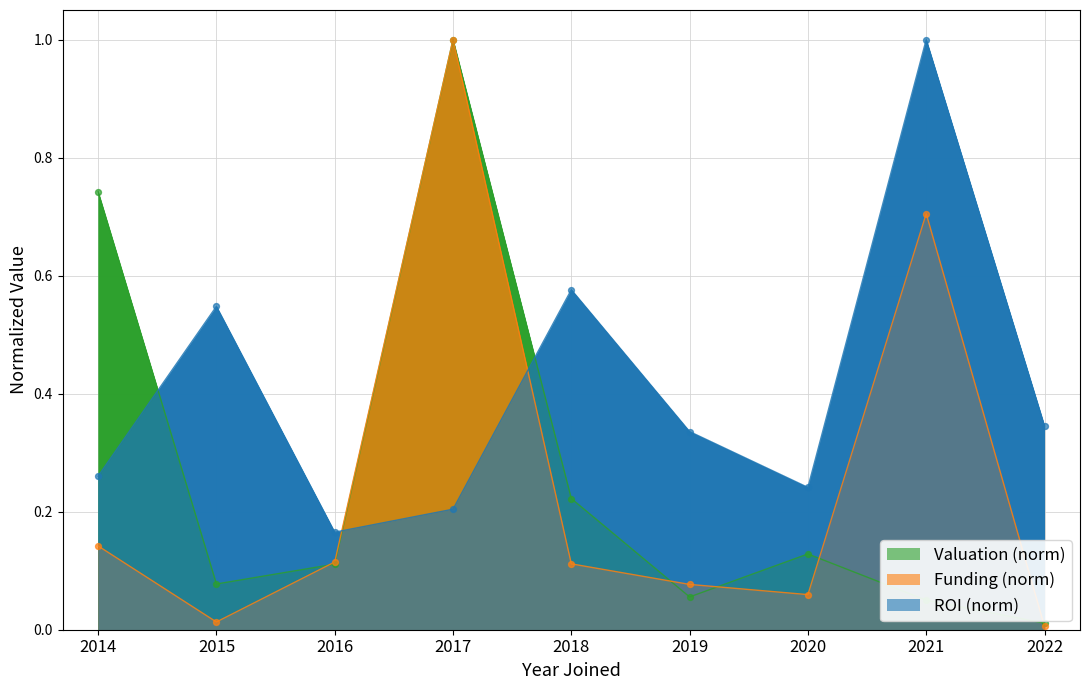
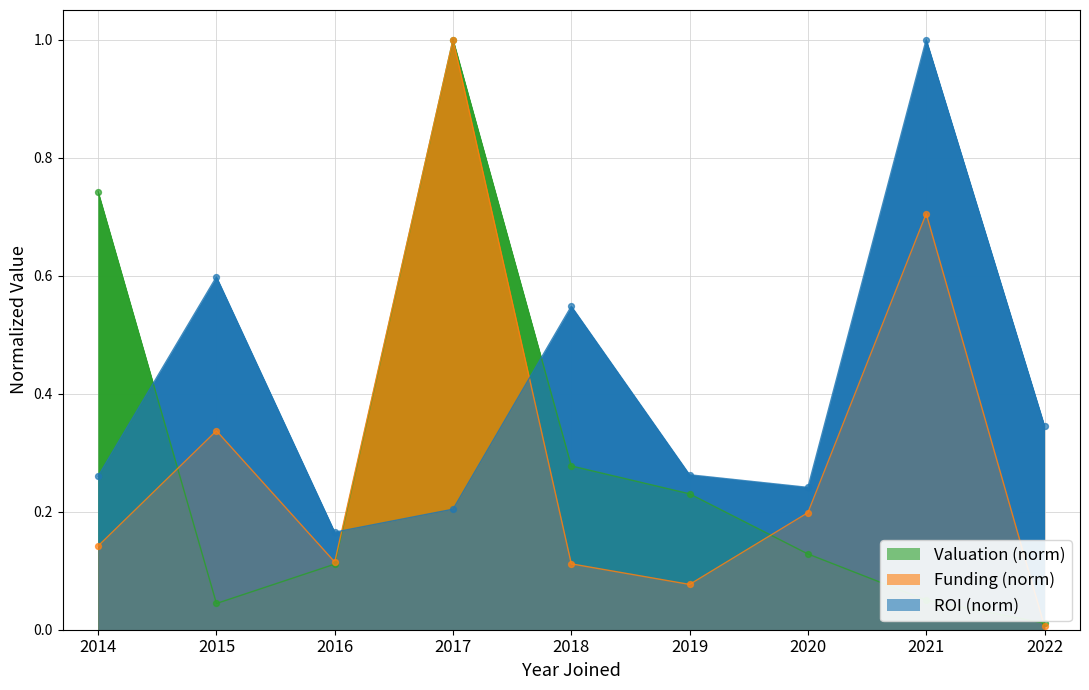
Valuation (norm), 2015: 0.08 -> 0.04
Funding (norm), 2015: 0.01 -> 0.34
ROI (norm), 2015: 0.55 -> 0.60
Valuation (norm), 2018: 0.22 -> 0.28
ROI (norm), 2018: 0.58 -> 0.55
Valuation (norm), 2019: 0.06 -> 0.23
ROI (norm), 2019: 0.34 -> 0.26
Funding (norm), 2020: 0.06 -> 0.20
